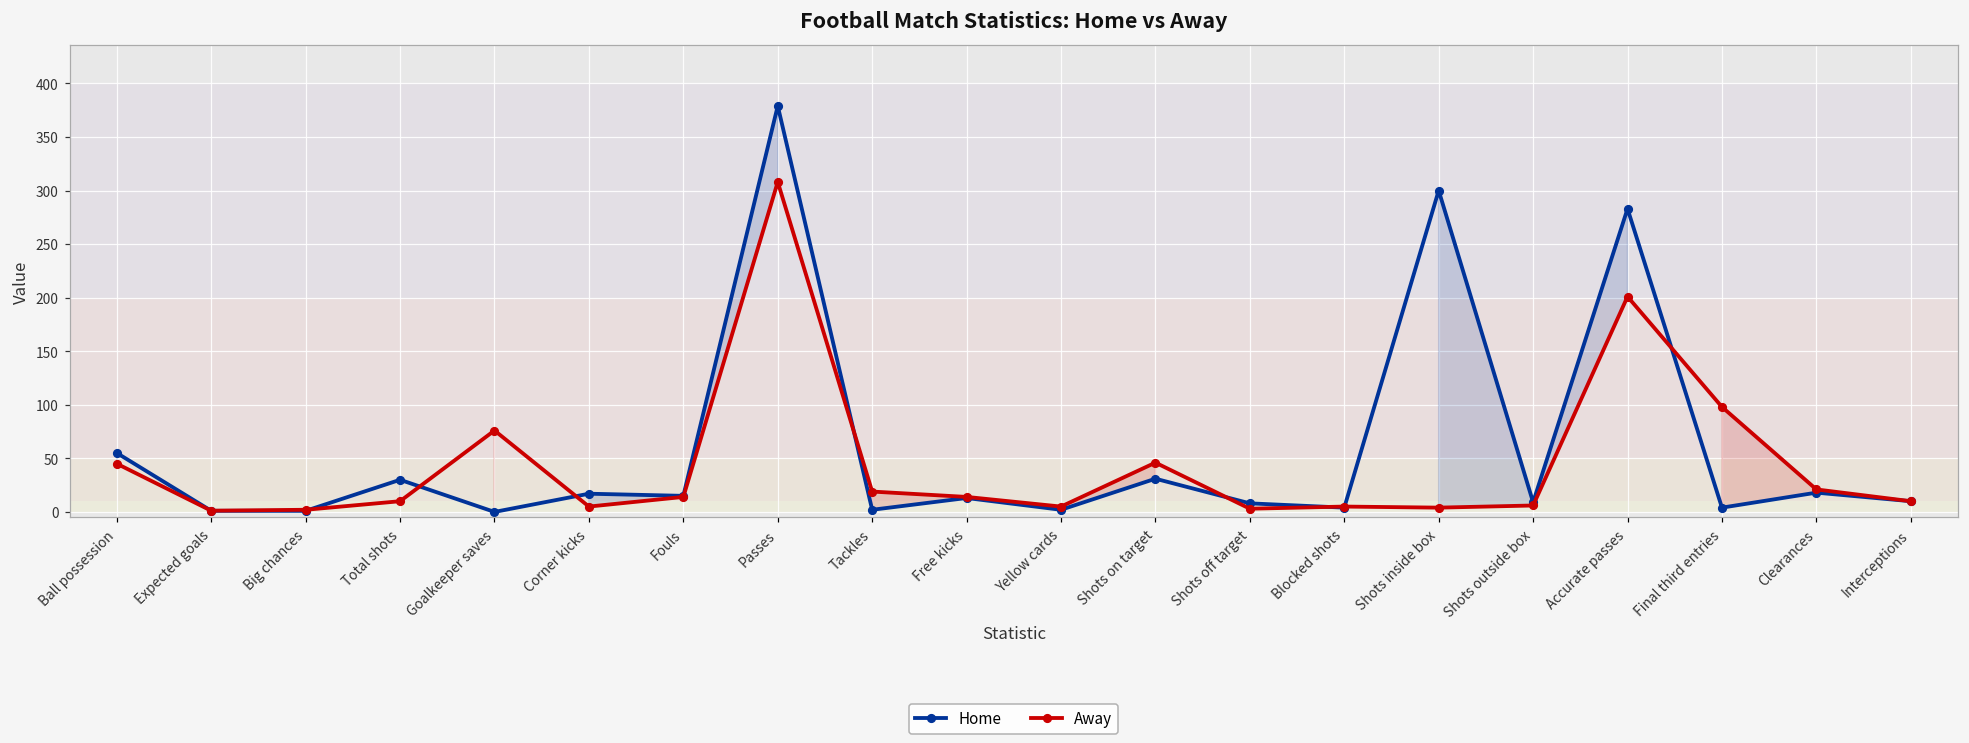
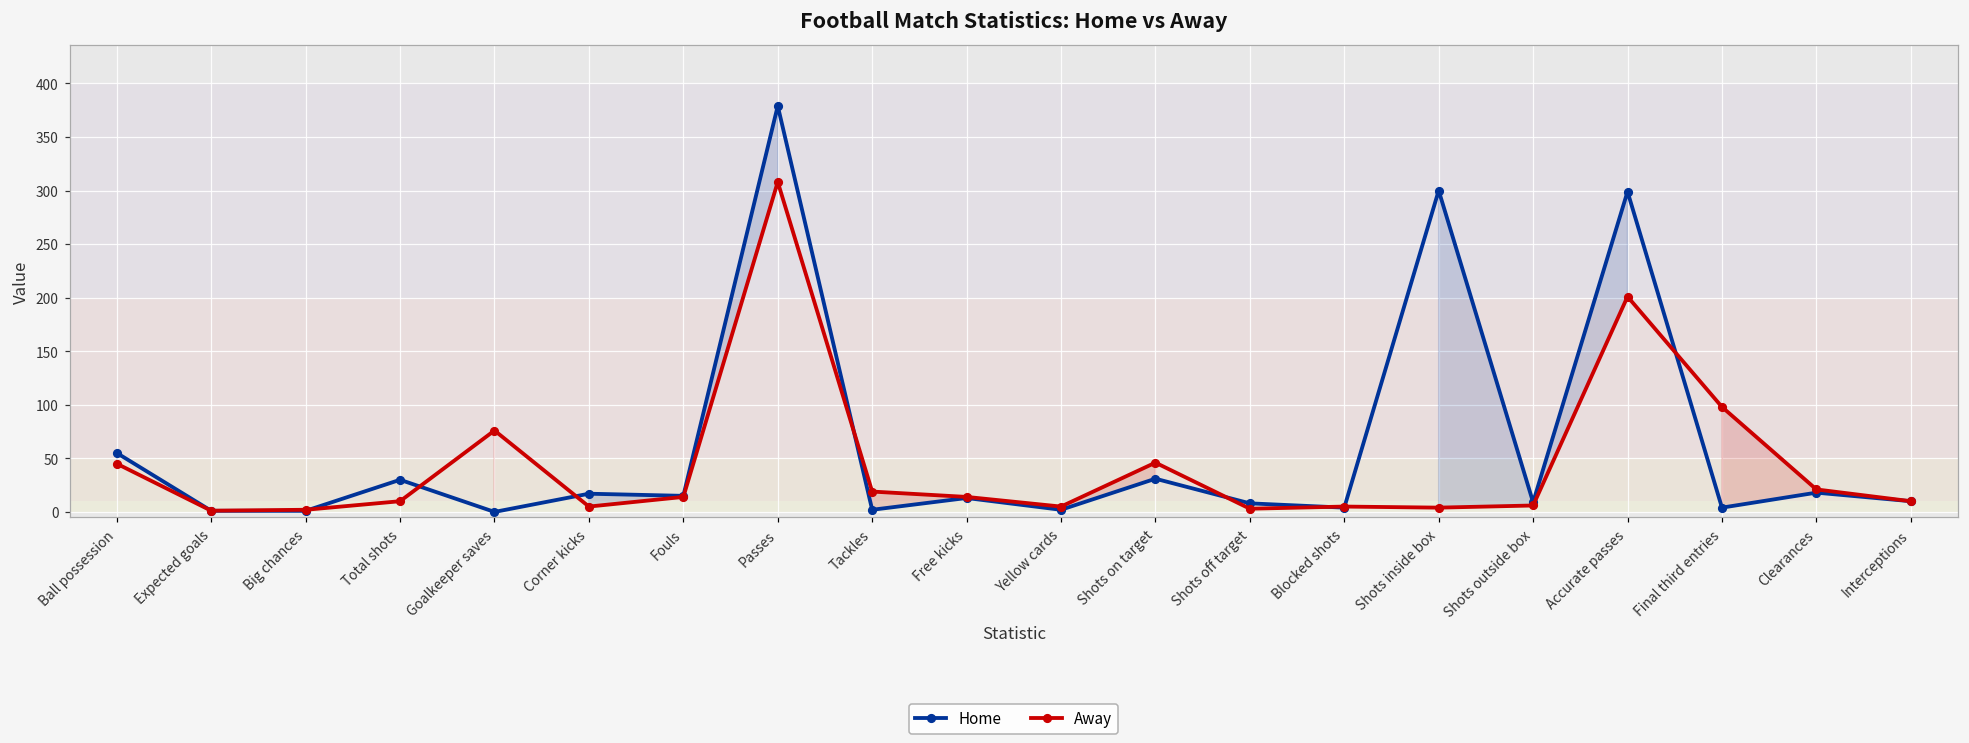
Home, Accurate passes: 280 -> 300
